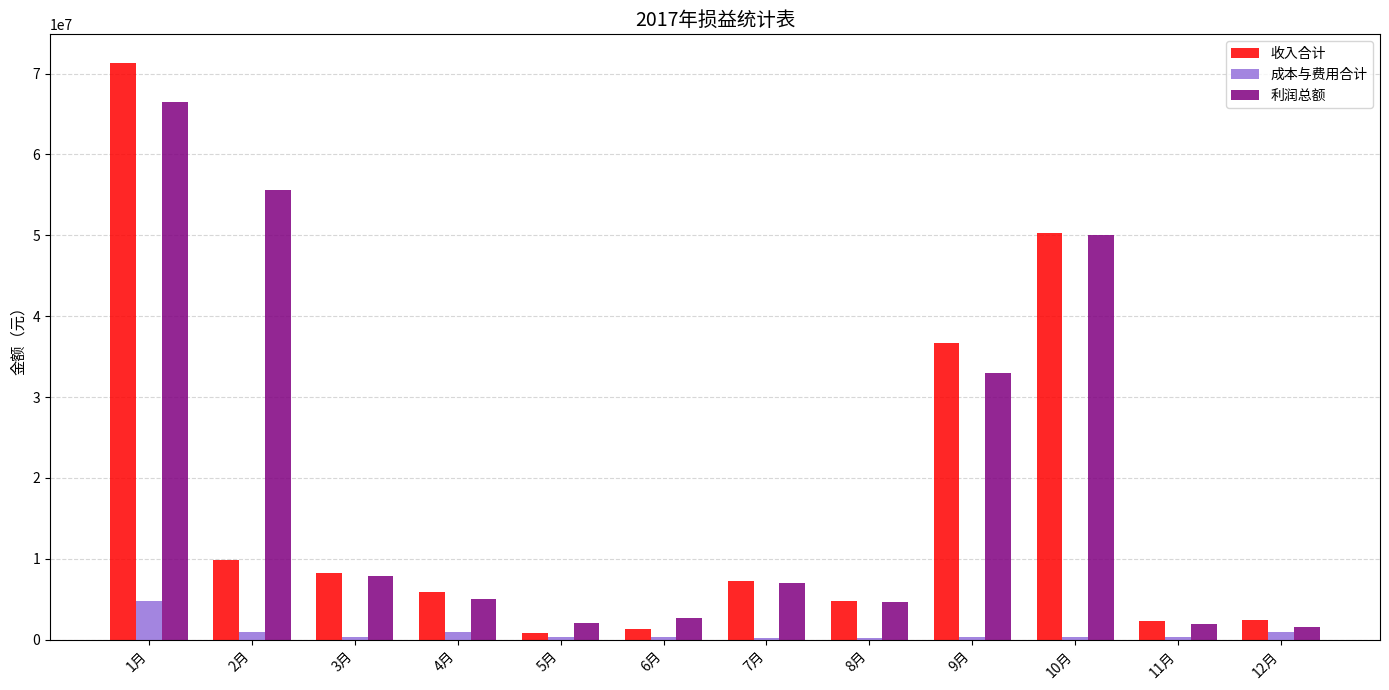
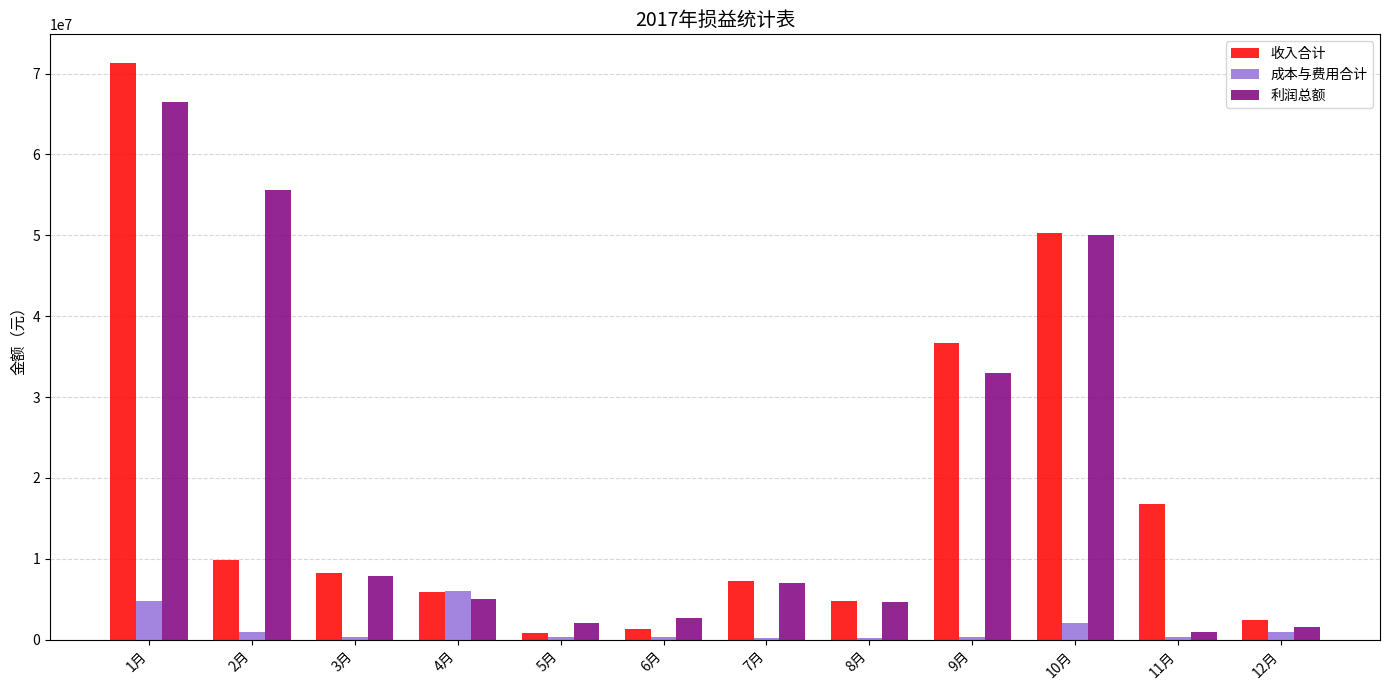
成本与费用合计, 4月: 1000000 -> 6000000
成本与费用合计, 10月: 0 -> 2000000
收入合计, 11月: 2000000 -> 17000000
利润总额, 11月: 2000000 -> 1000000
